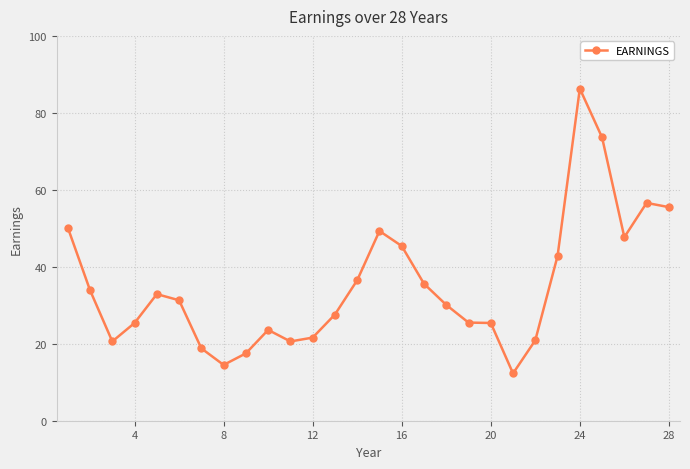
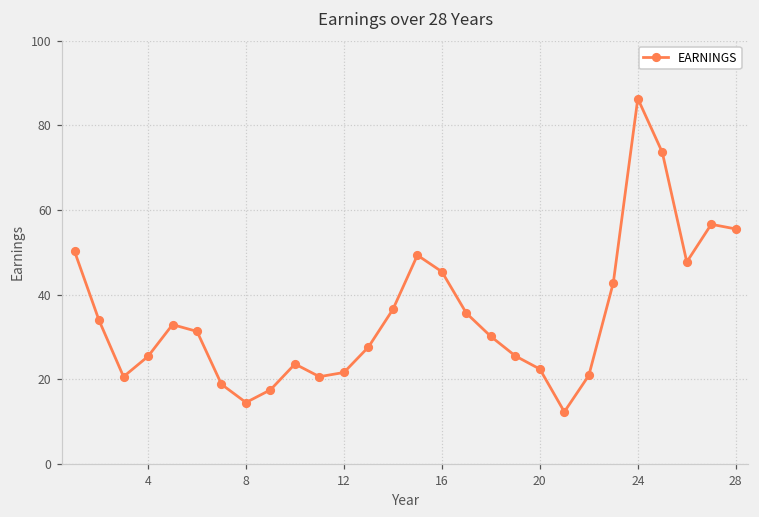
20: 25 -> 22
